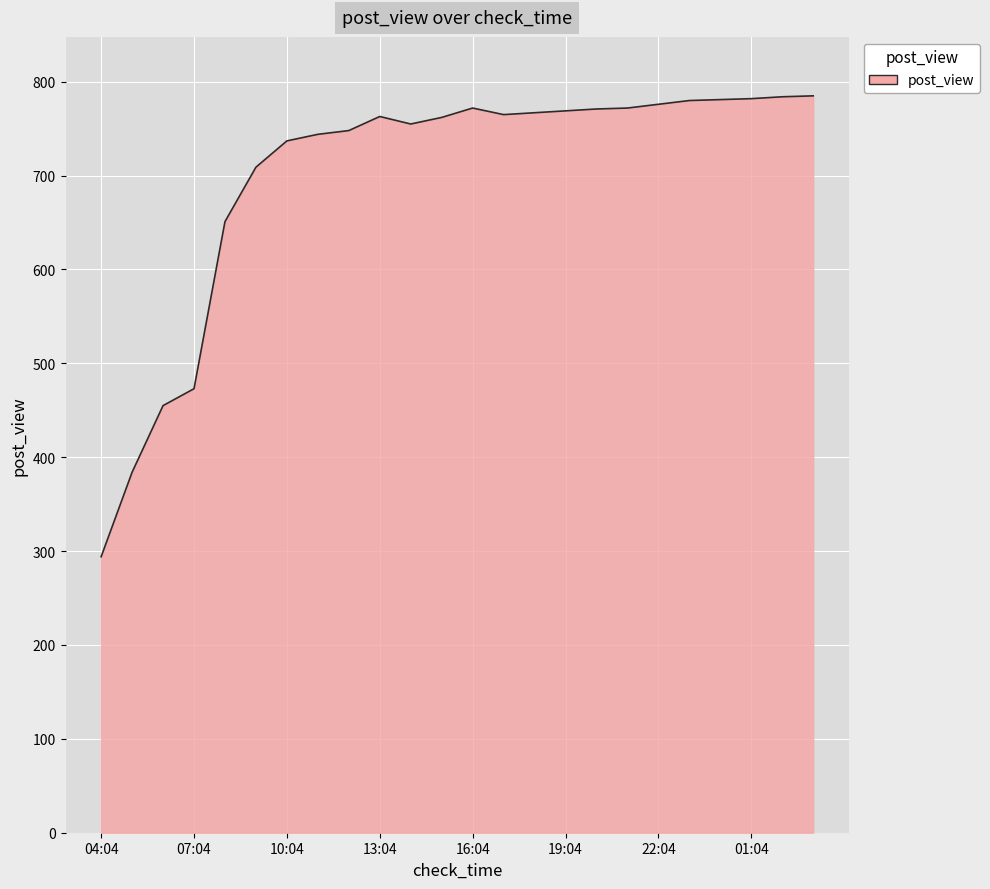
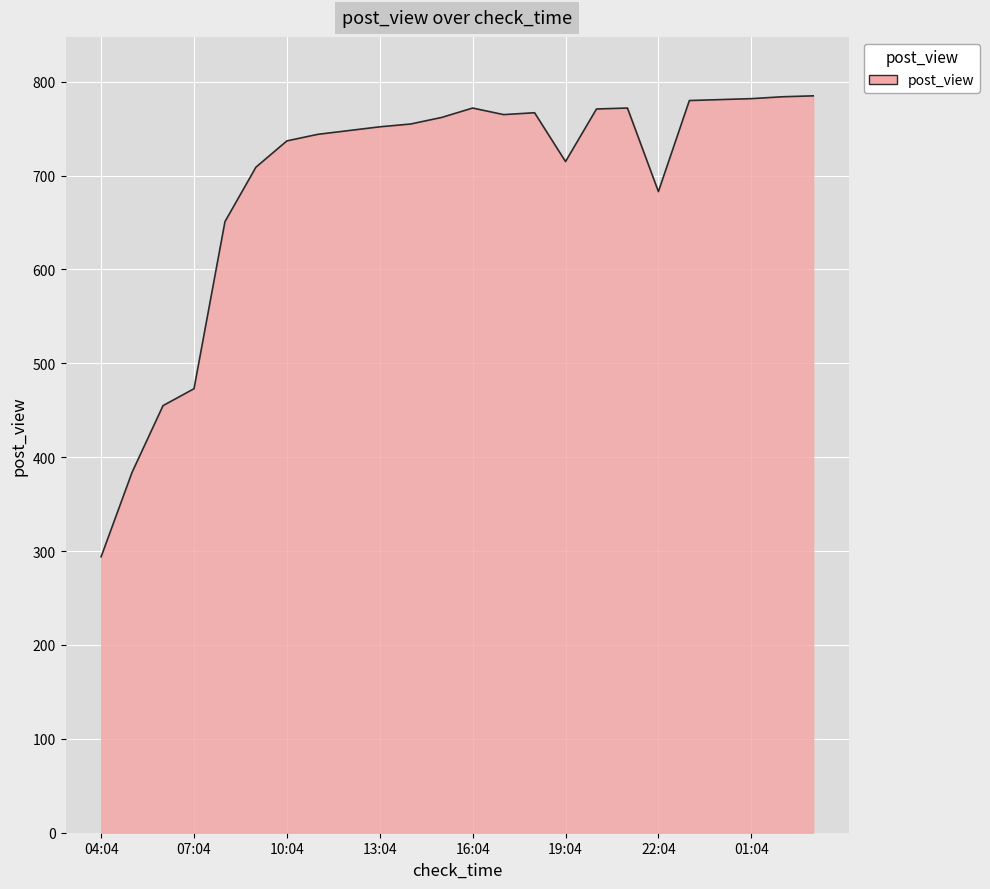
13:04: 760 -> 750
19:04: 770 -> 720
22:04: 780 -> 680
